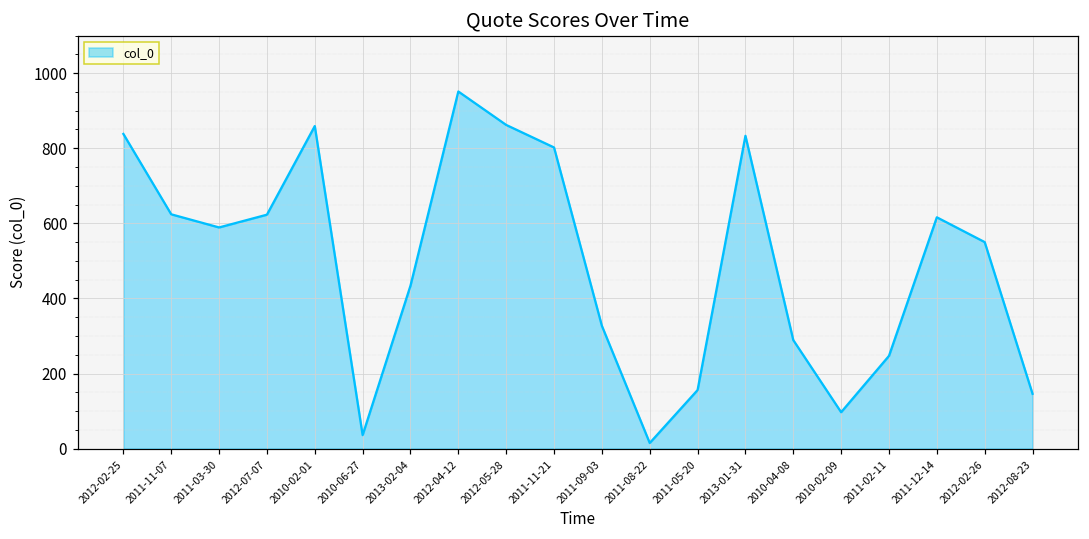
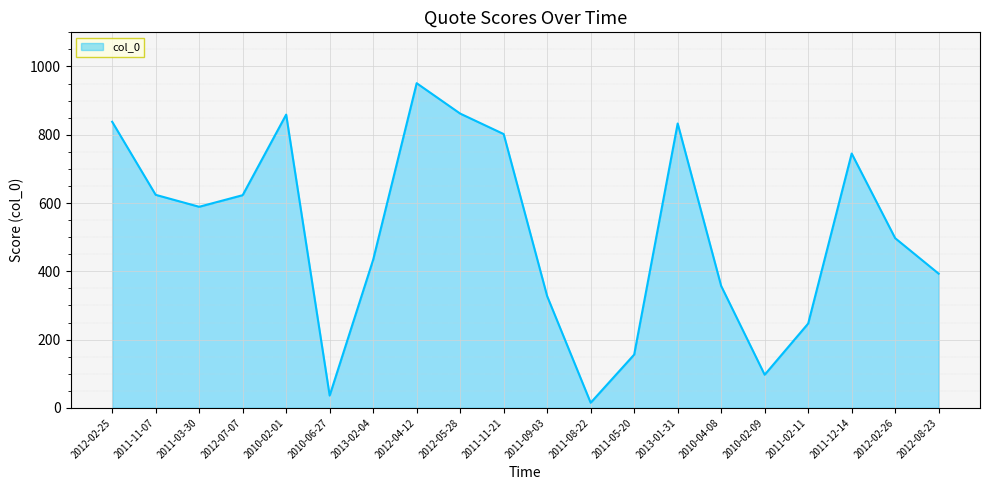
2010-04-08: 290 -> 360
2011-12-14: 620 -> 750
2012-02-26: 550 -> 500
2012-08-23: 150 -> 390
